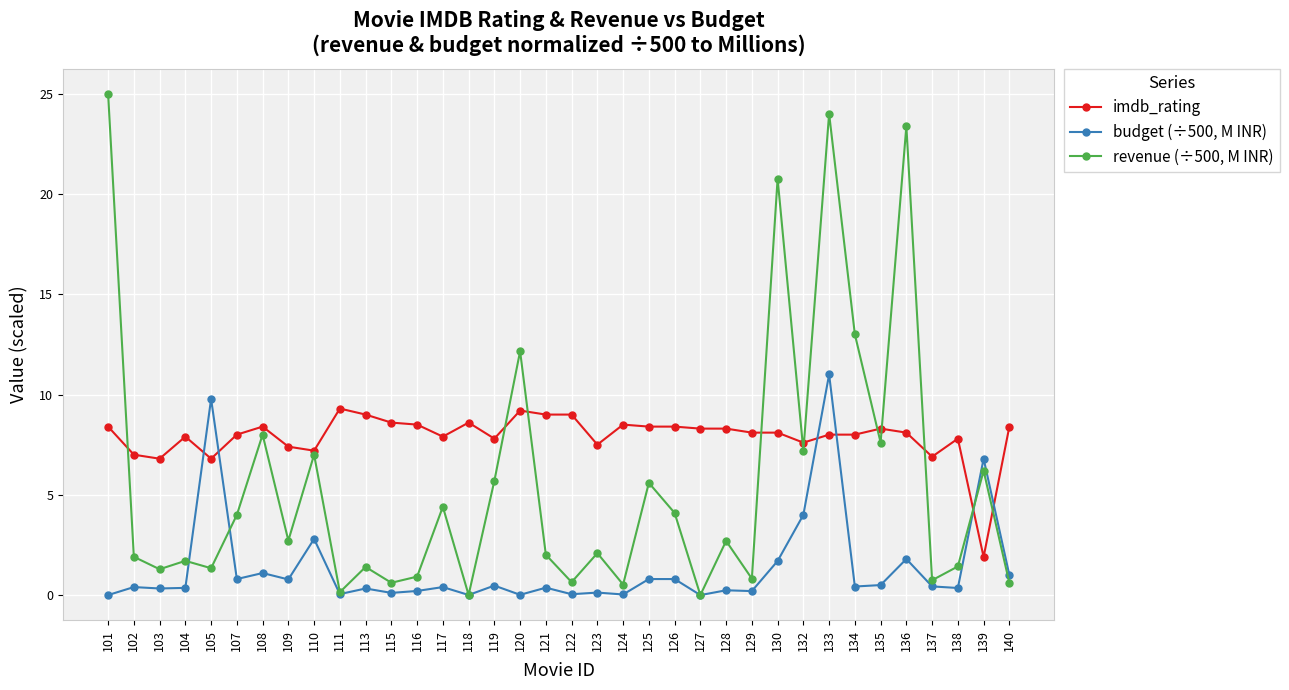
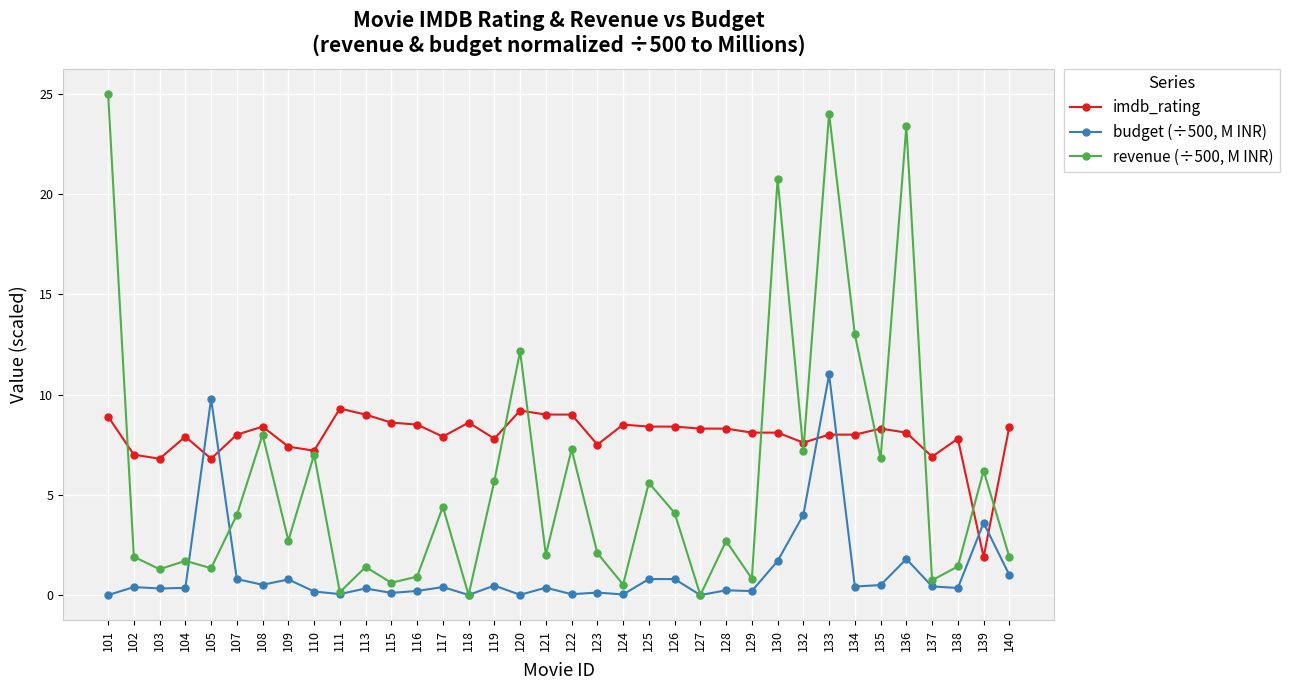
imdb_rating, 101: 8.4 -> 8.9
budget (÷500, M INR), 108: 1.1 -> 0.5
budget (÷500, M INR), 110: 2.8 -> 0.2
revenue (÷500, M INR), 122: 0.6 -> 7.3
revenue (÷500, M INR), 135: 7.6 -> 6.8
budget (÷500, M INR), 139: 6.8 -> 3.6
revenue (÷500, M INR), 140: 0.6 -> 1.9
